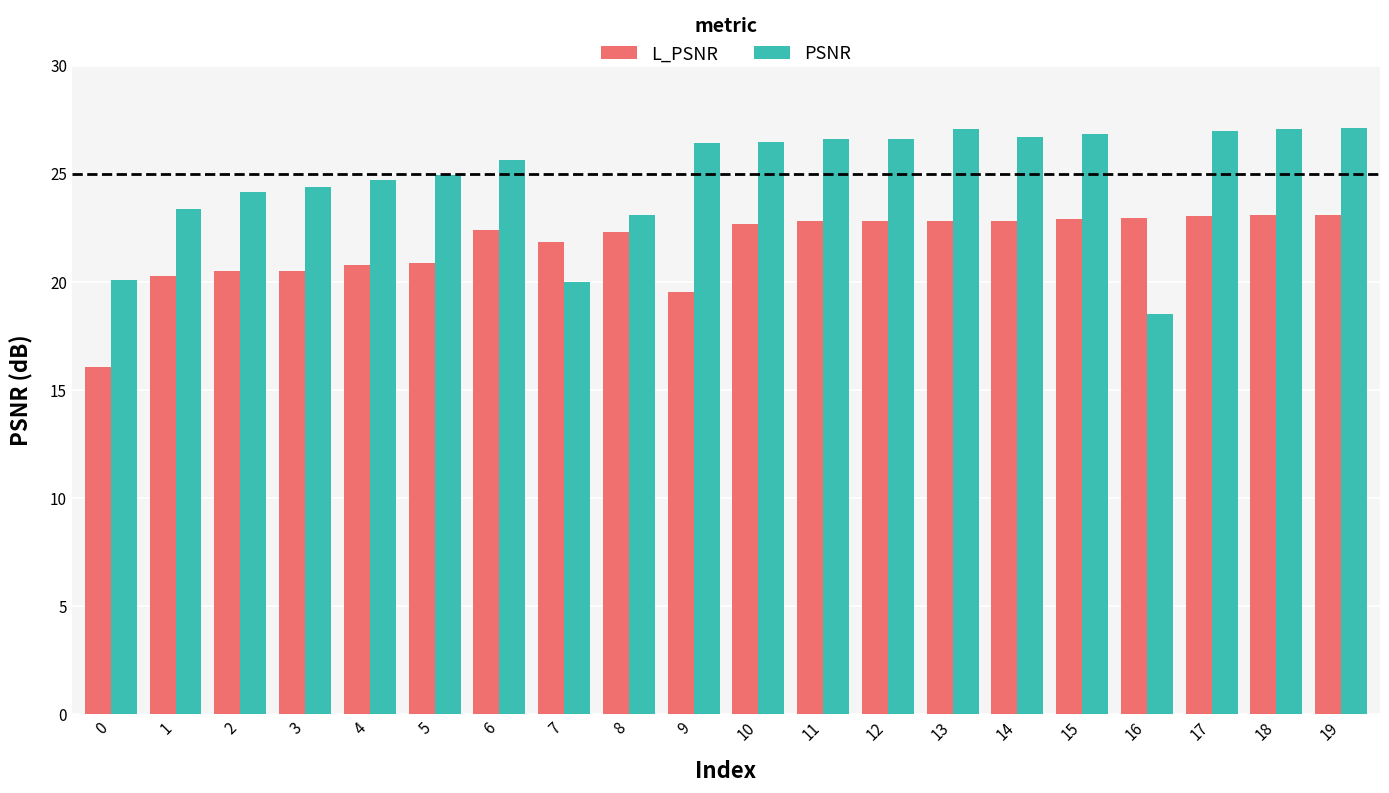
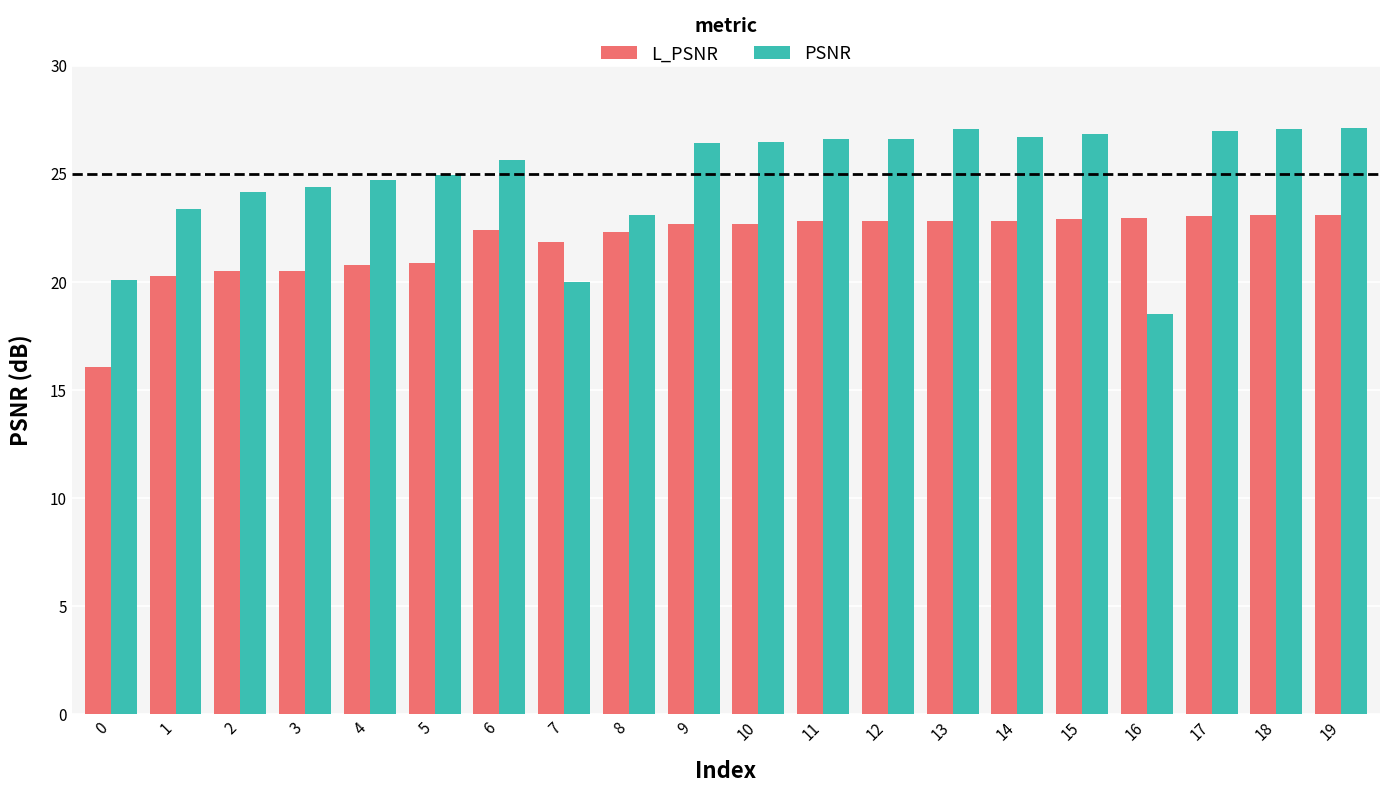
L_PSNR, 9: 19.5 -> 22.7
